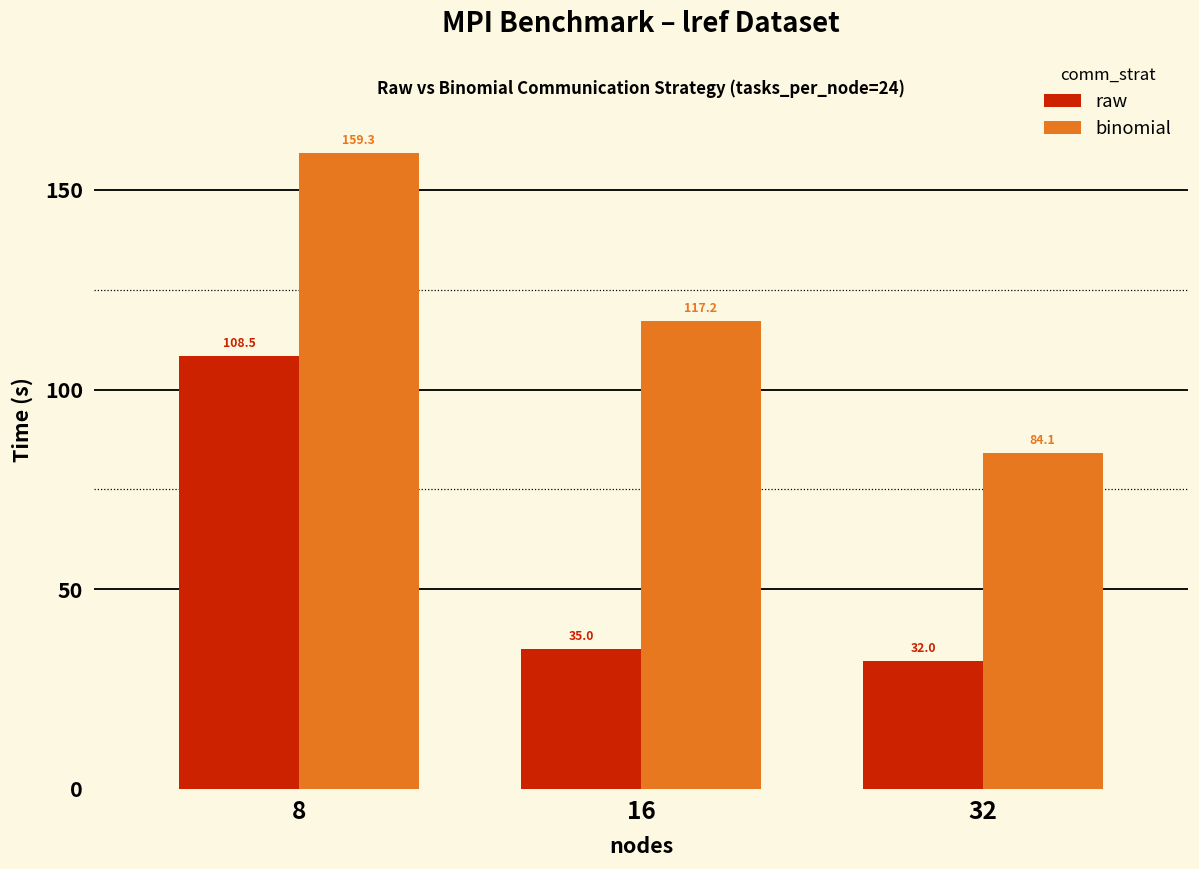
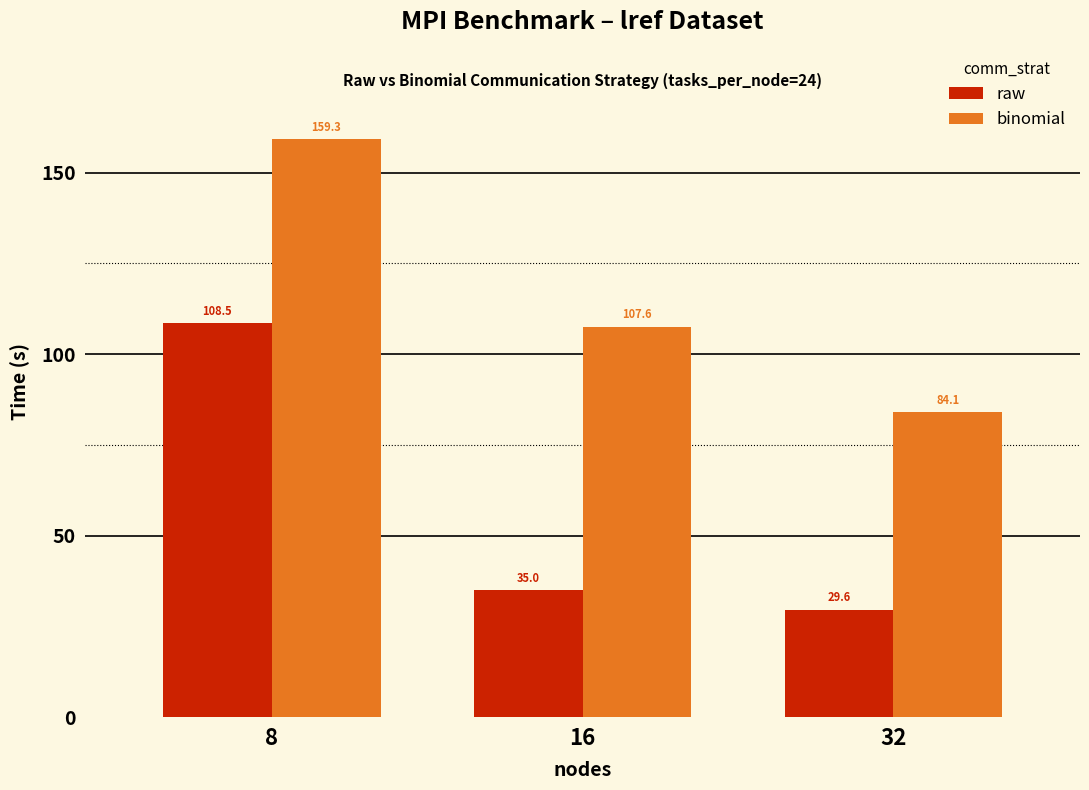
binomial, 16: 117.2 -> 107.6
raw, 32: 32.0 -> 29.6
